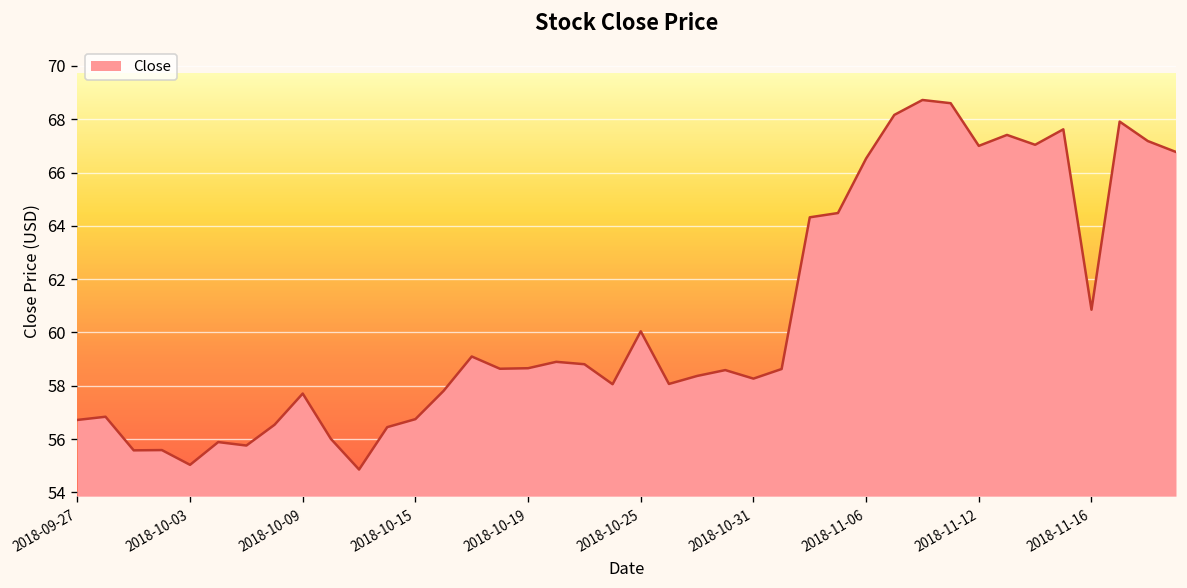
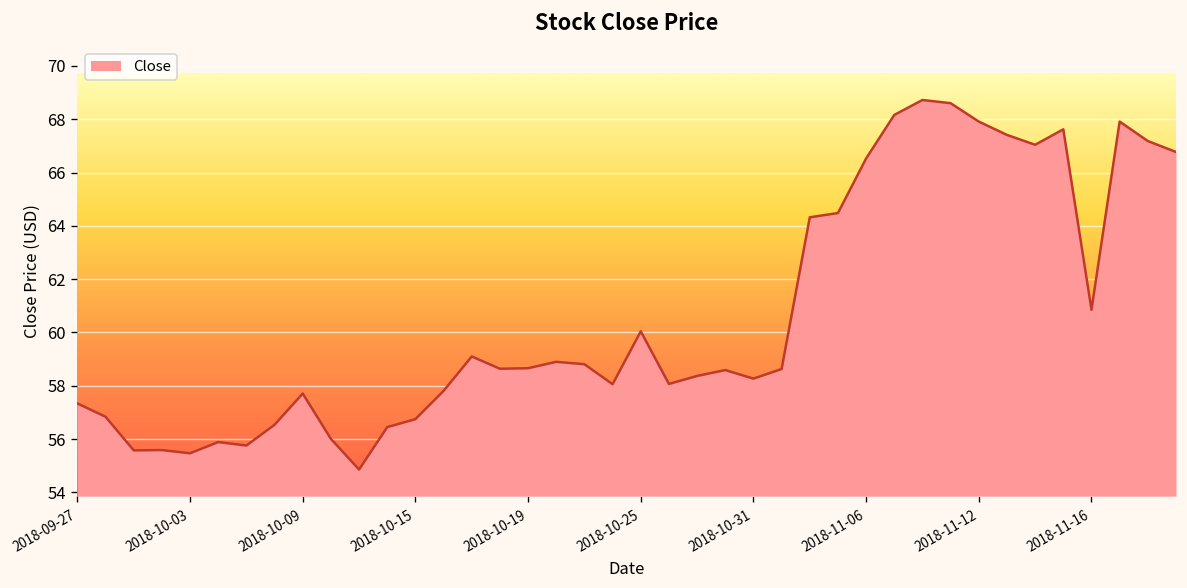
2018-09-27: 56.7 -> 57.3
2018-10-03: 55.0 -> 55.5
2018-11-12: 67.0 -> 67.9
